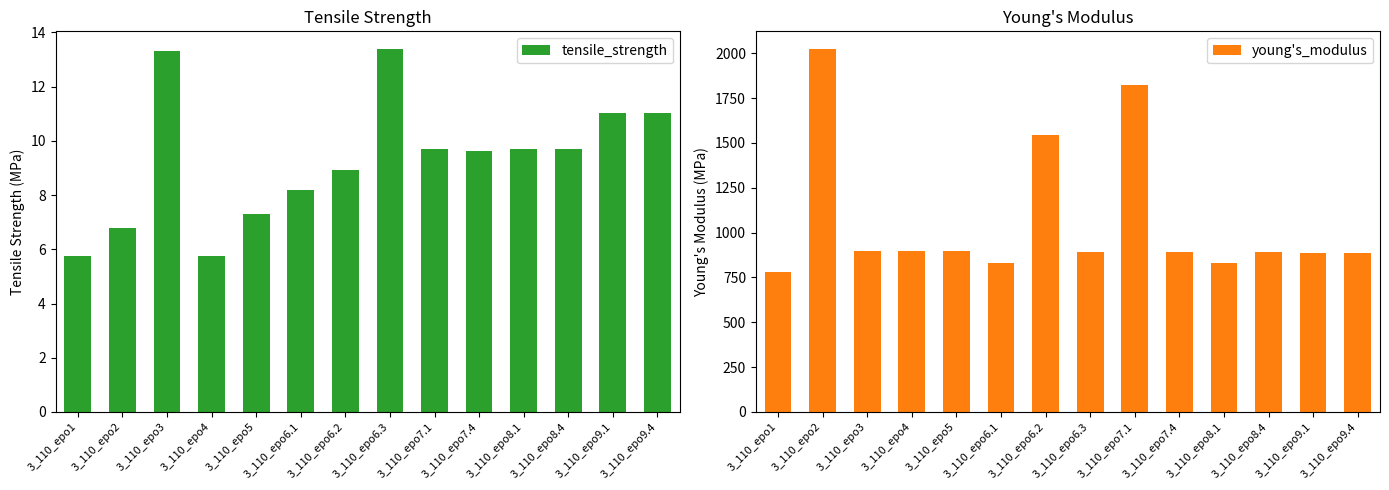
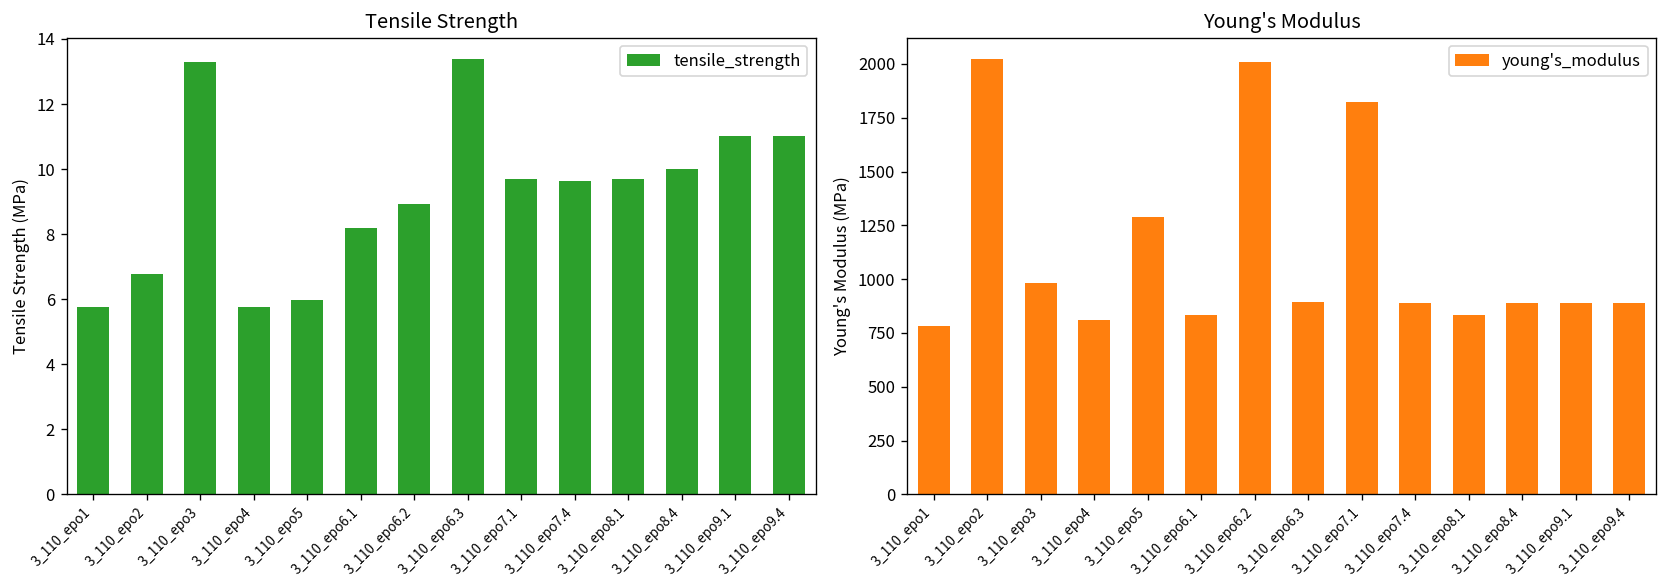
Tensile Strength, 3_110_epo5: 7.3 -> 6.0
Tensile Strength, 3_110_epo8.4: 9.7 -> 10.0
Young's Modulus, 3_110_epo3: 900 -> 980
Young's Modulus, 3_110_epo4: 900 -> 810
Young's Modulus, 3_110_epo5: 900 -> 1290
Young's Modulus, 3_110_epo6.2: 1550 -> 2010
